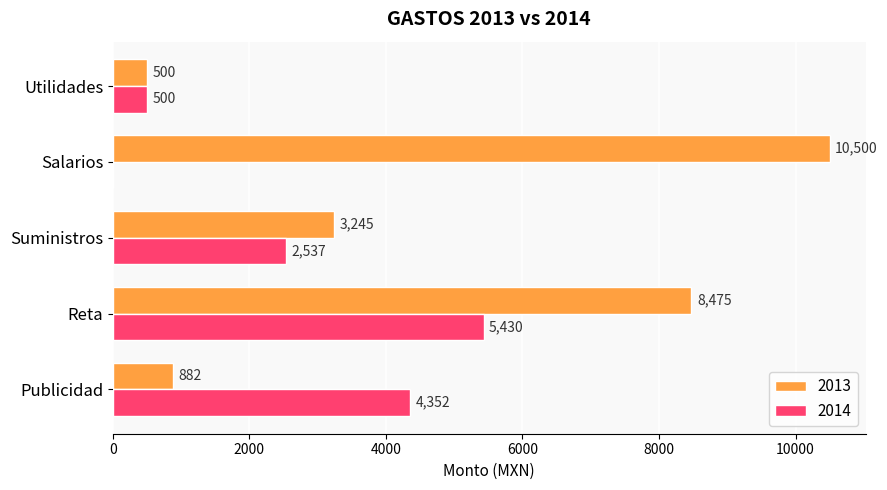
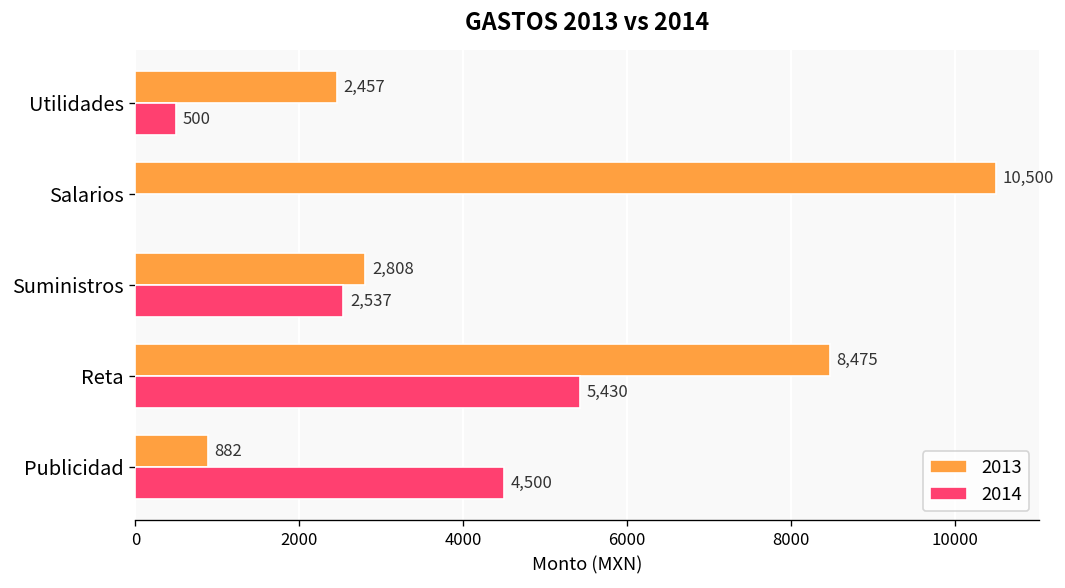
2013, Utilidades: 500 -> 2,457
2013, Suministros: 3,245 -> 2,808
2014, Publicidad: 4,352 -> 4,500
